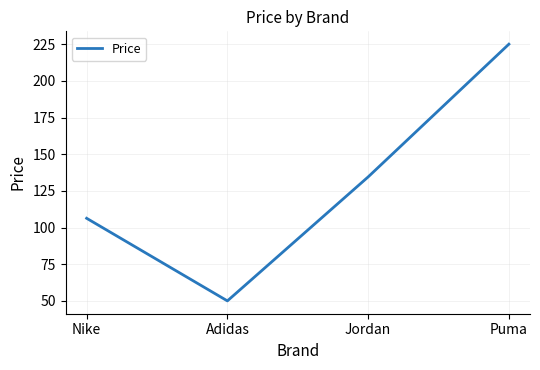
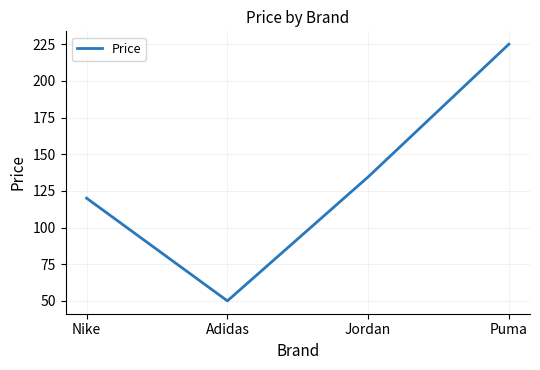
Nike: 106 -> 120
